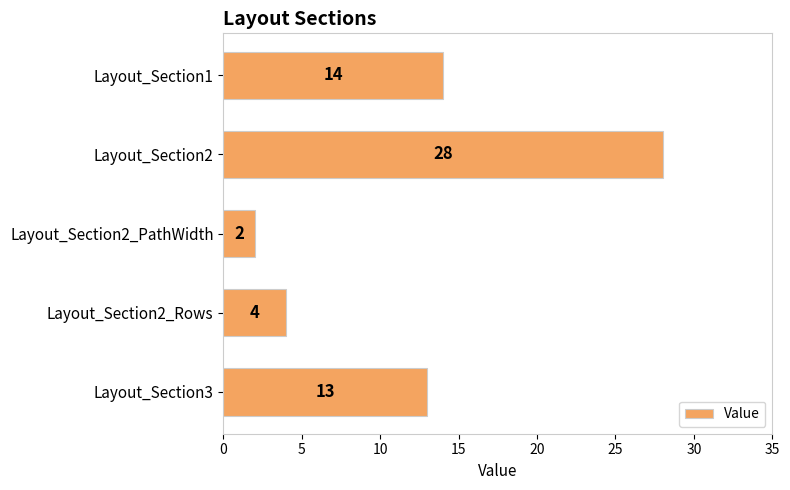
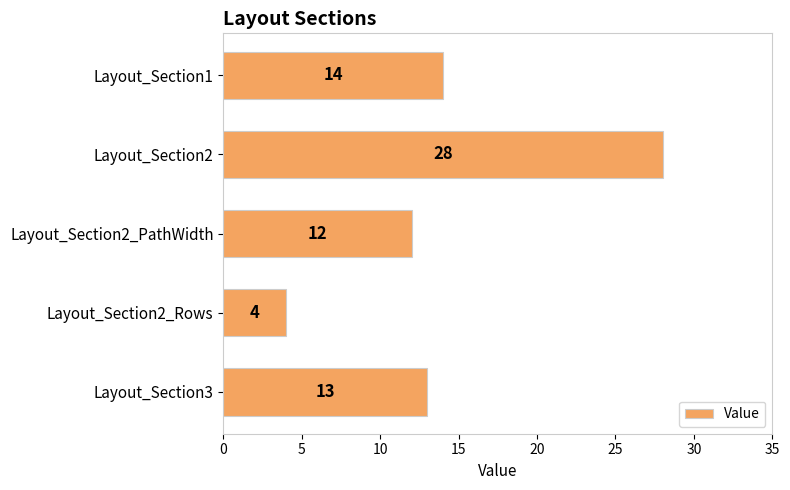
Layout_Section2_PathWidth: 2 -> 12
